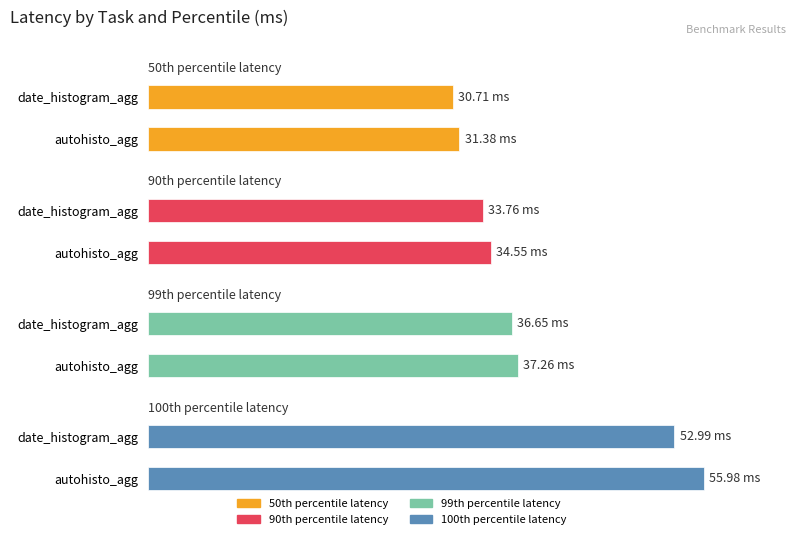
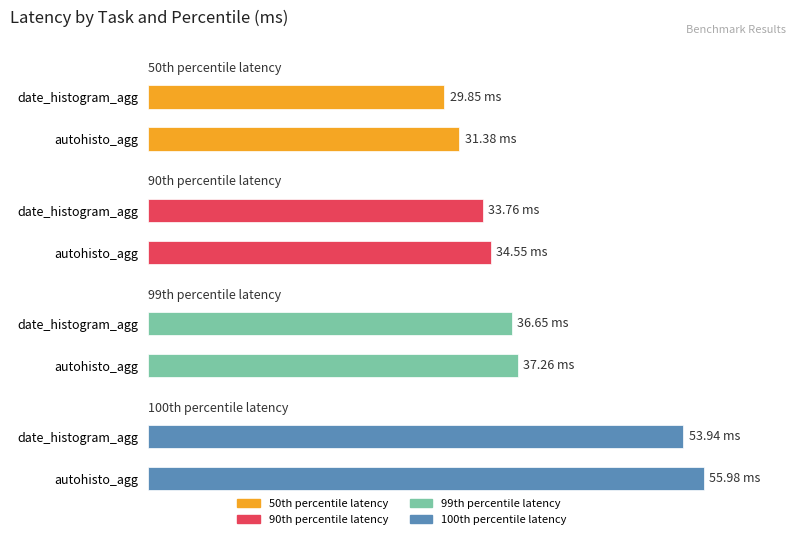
50th percentile latency, date_histogram_agg: 30.71 -> 29.85
100th percentile latency, date_histogram_agg: 52.99 -> 53.94
